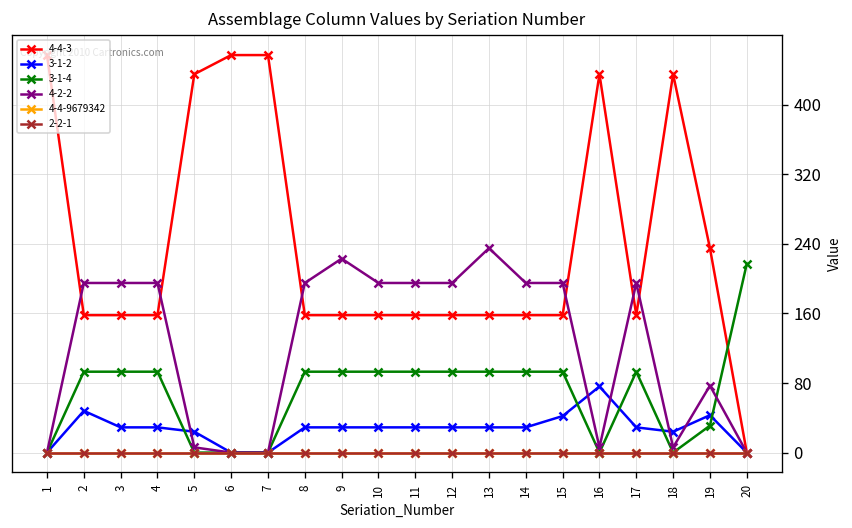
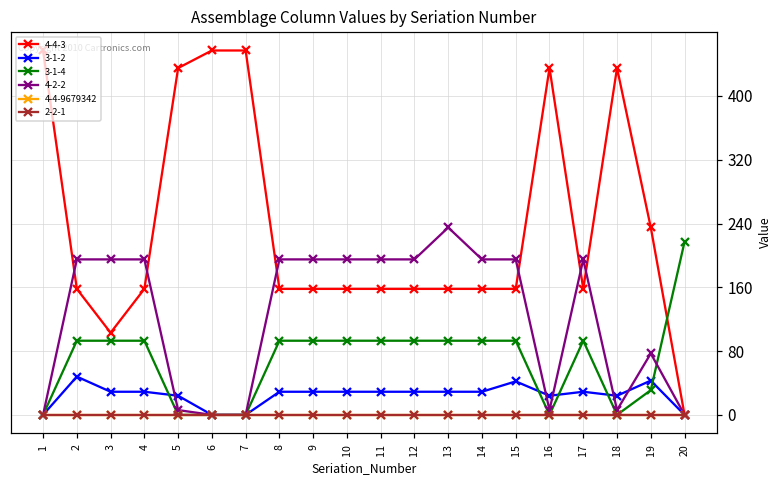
4-4-3, 3: 160 -> 100
4-2-2, 9: 220 -> 200
3-1-2, 16: 80 -> 20
